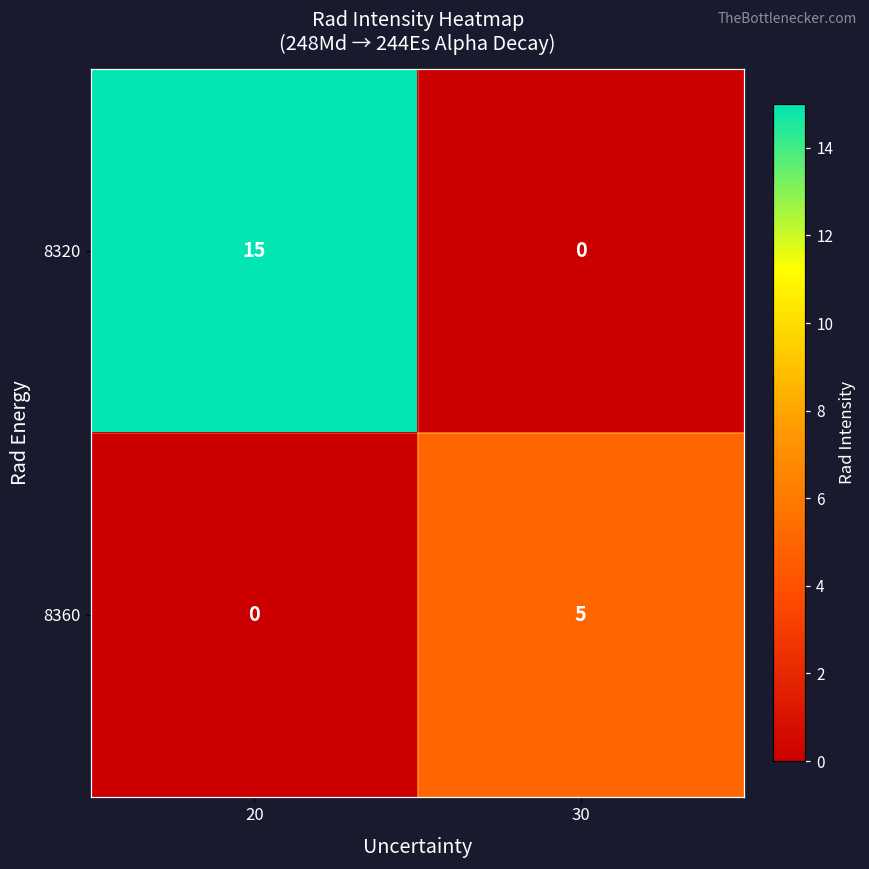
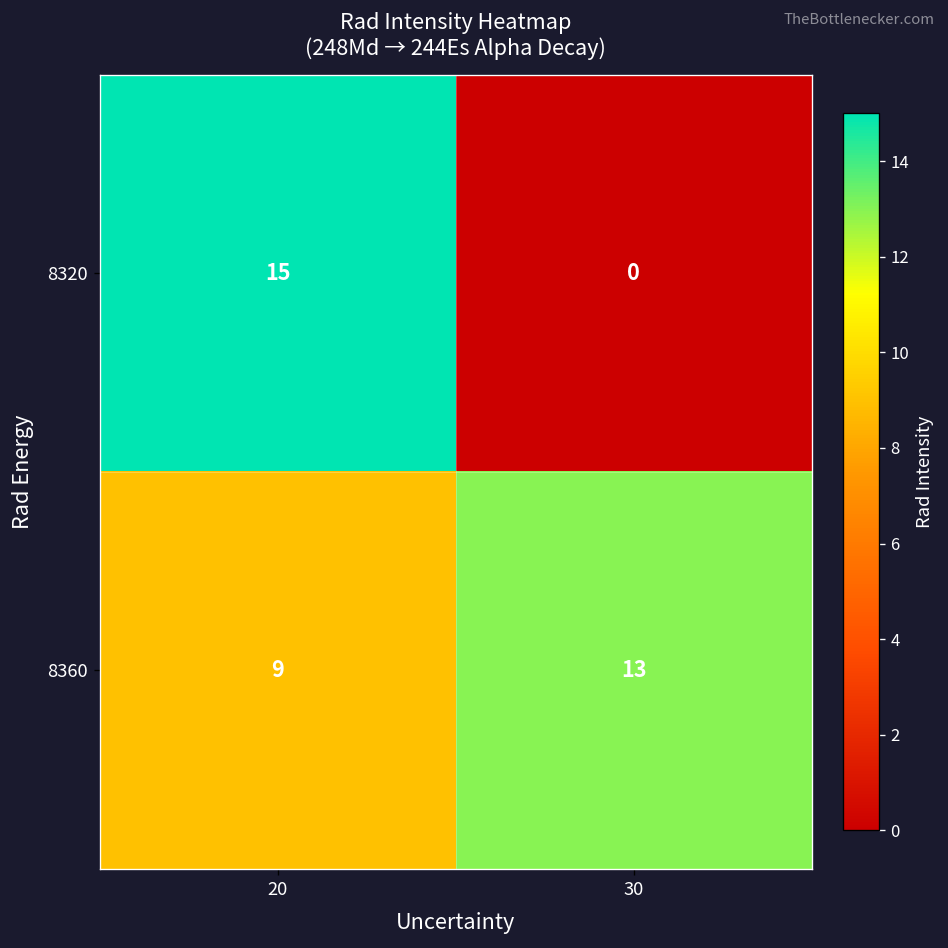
8360, 20: 0 -> 9
8360, 30: 5 -> 13
